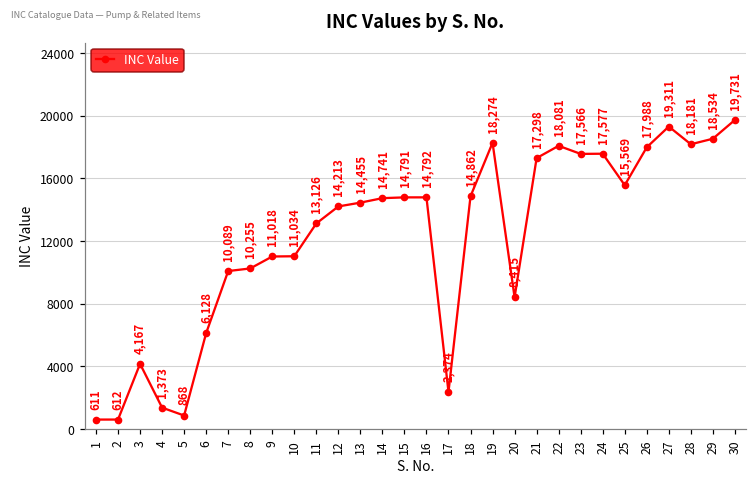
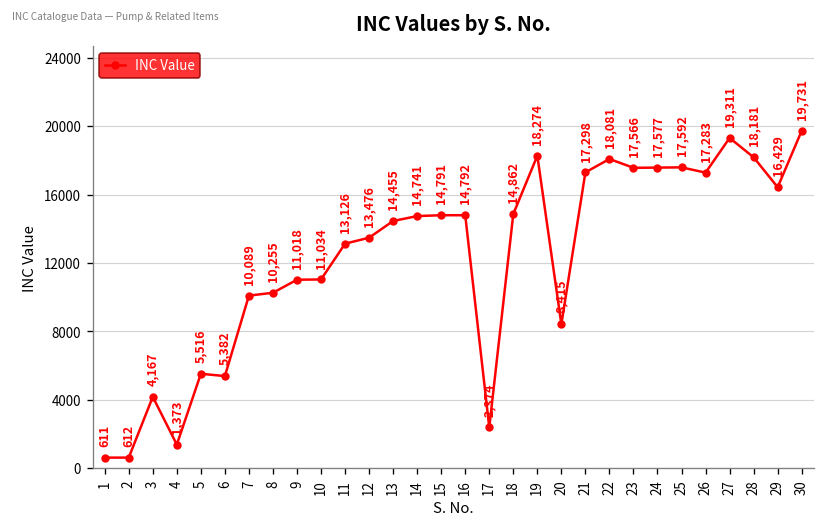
5: 868 -> 5,516
6: 6,128 -> 5,382
12: 14,213 -> 13,476
25: 15,569 -> 17,592
26: 17,988 -> 17,283
29: 18,534 -> 16,429
